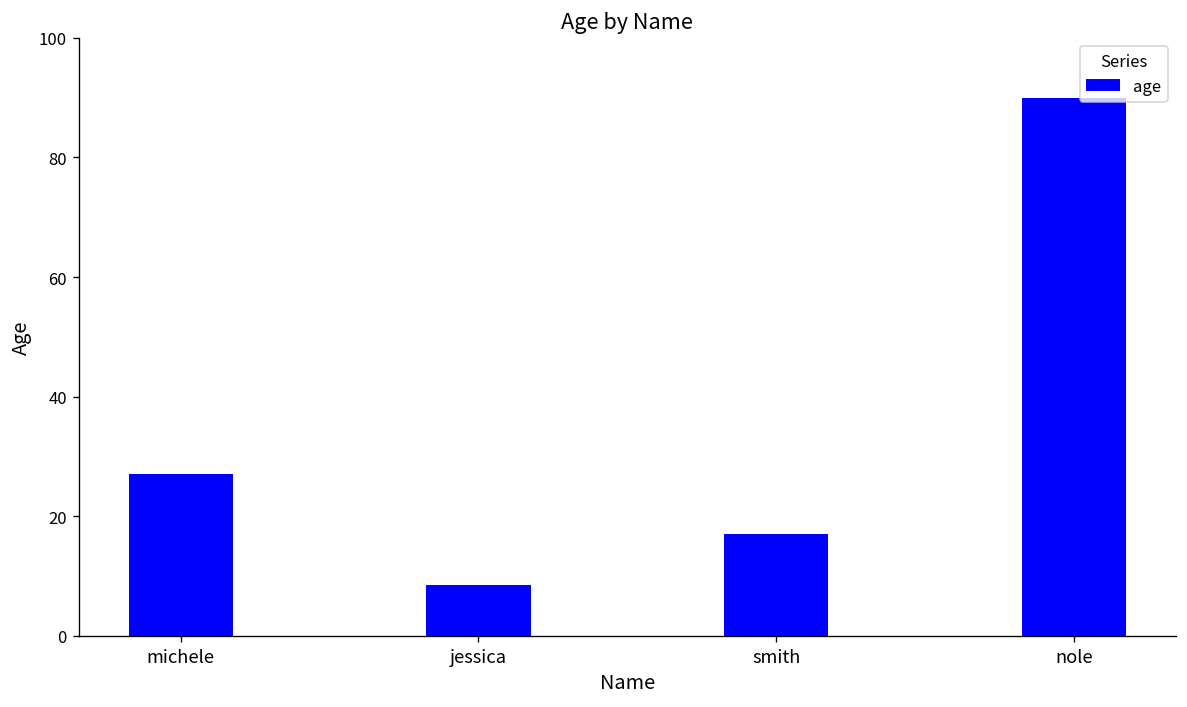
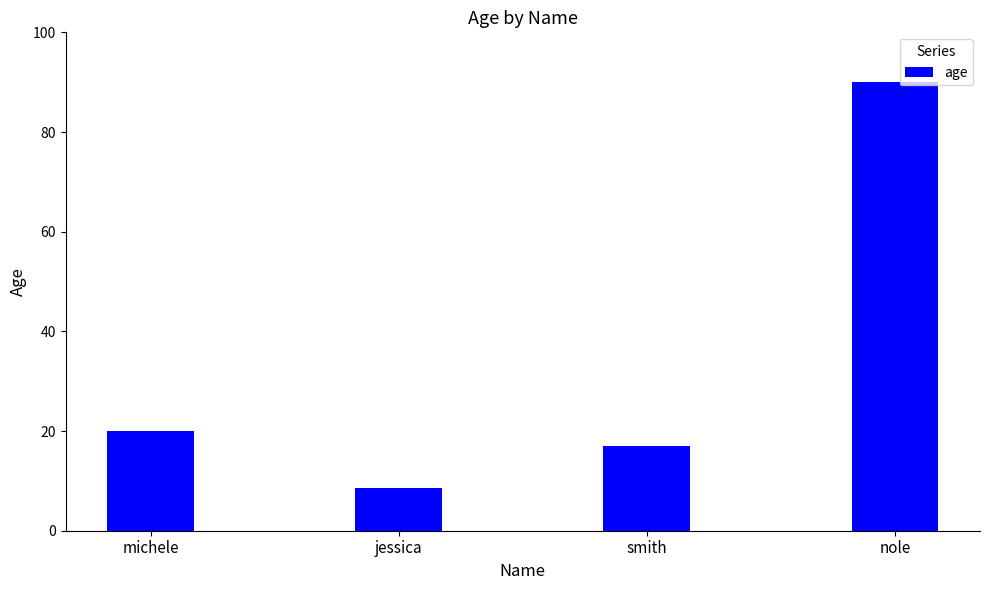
michele: 27 -> 20
